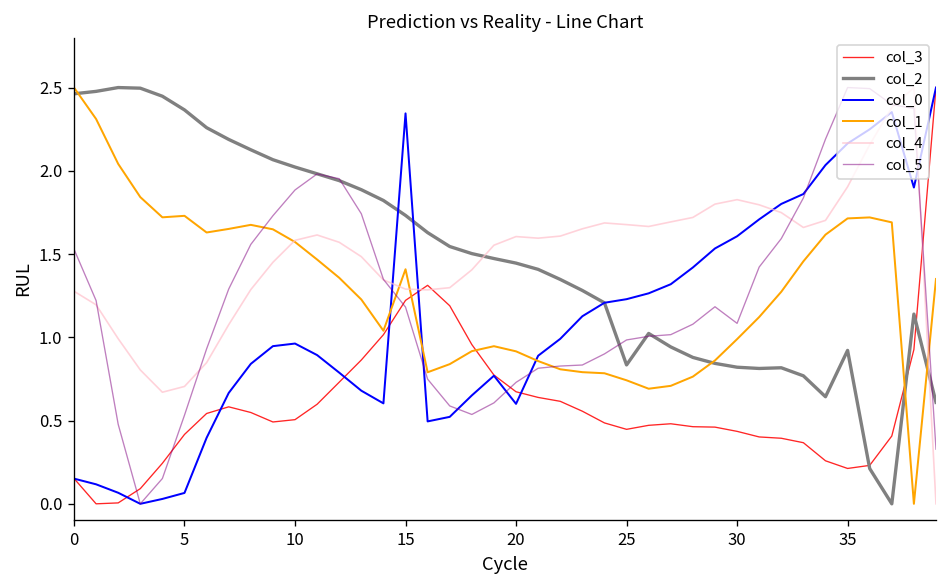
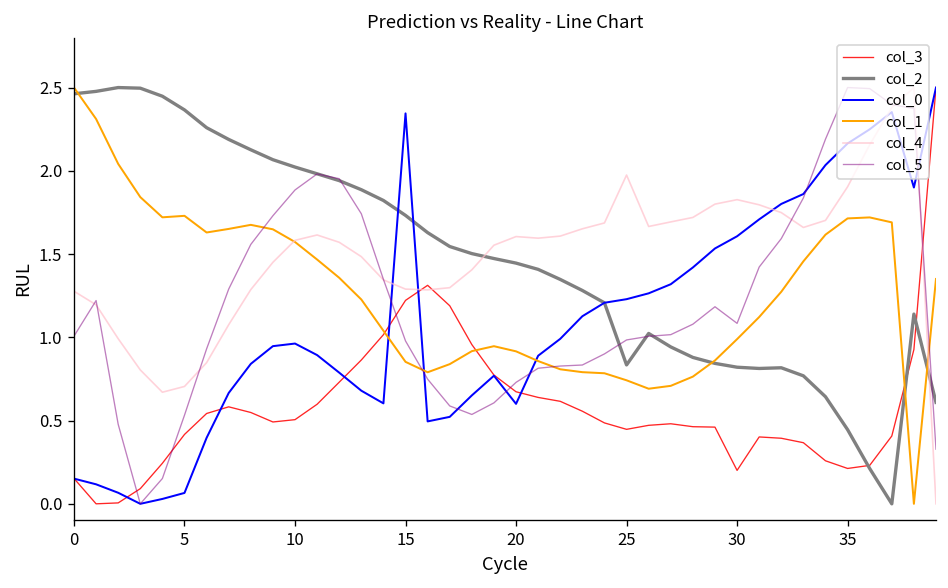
col_5, 0: 1.53 -> 1.01
col_1, 15: 1.41 -> 0.85
col_5, 15: 1.18 -> 0.98
col_4, 25: 1.68 -> 1.97
col_3, 30: 0.44 -> 0.20
col_2, 35: 0.92 -> 0.45
